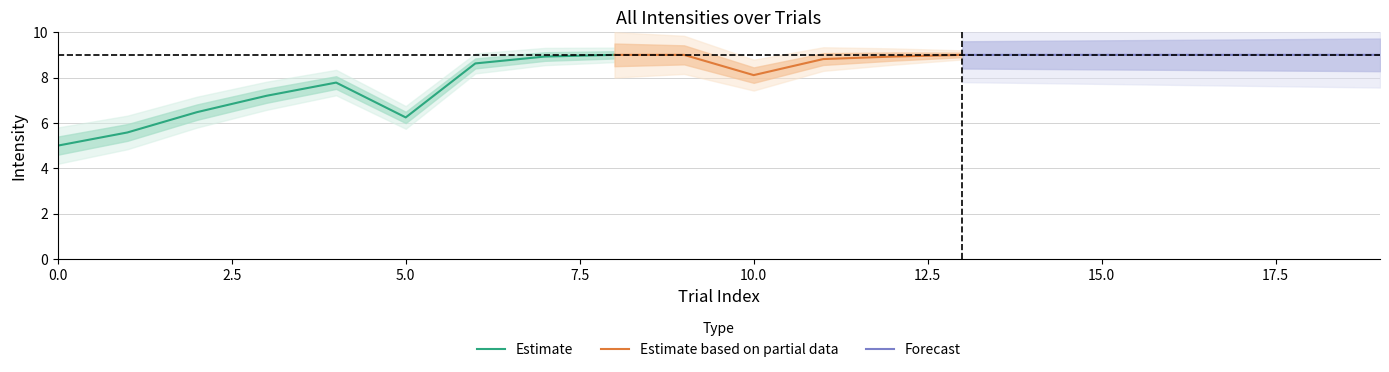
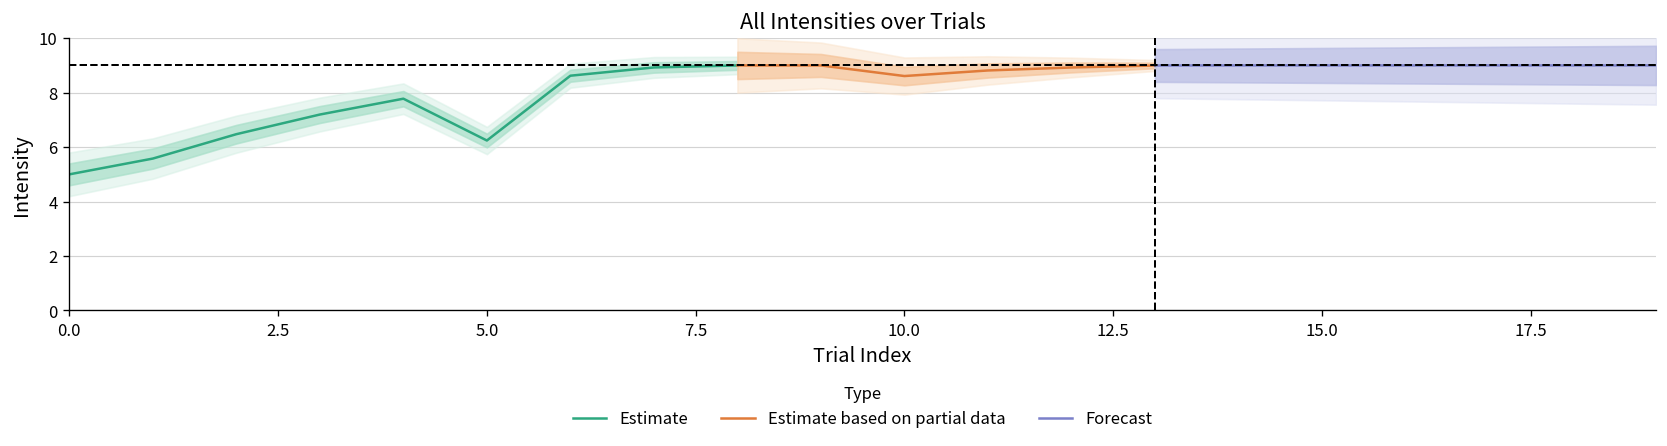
Estimate based on partial data, 10.0: 8.1 -> 8.6
